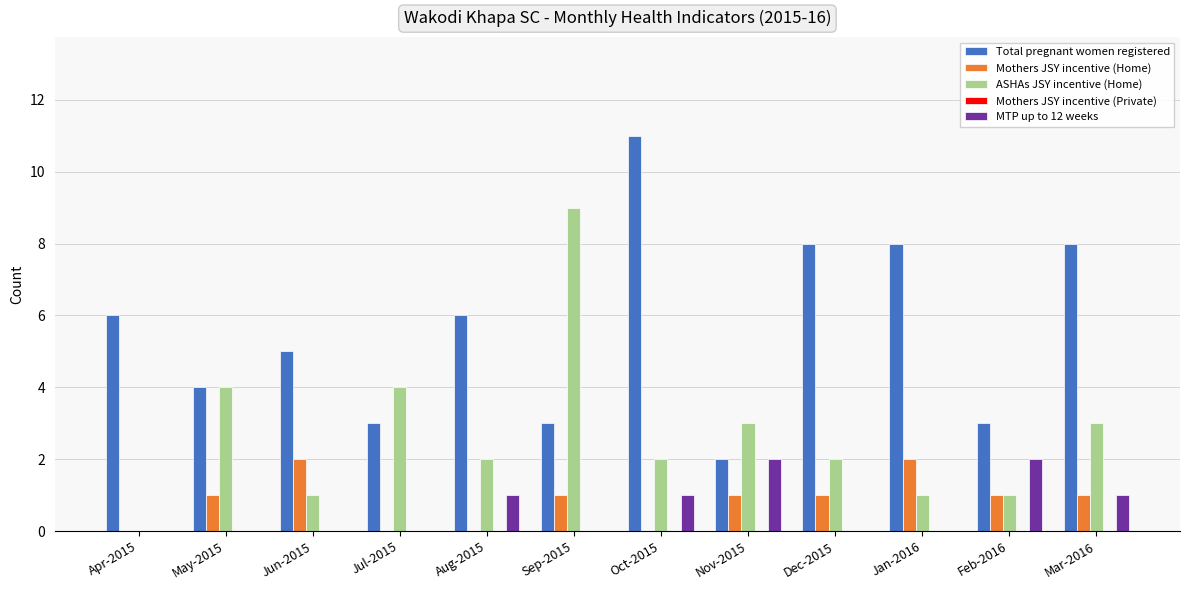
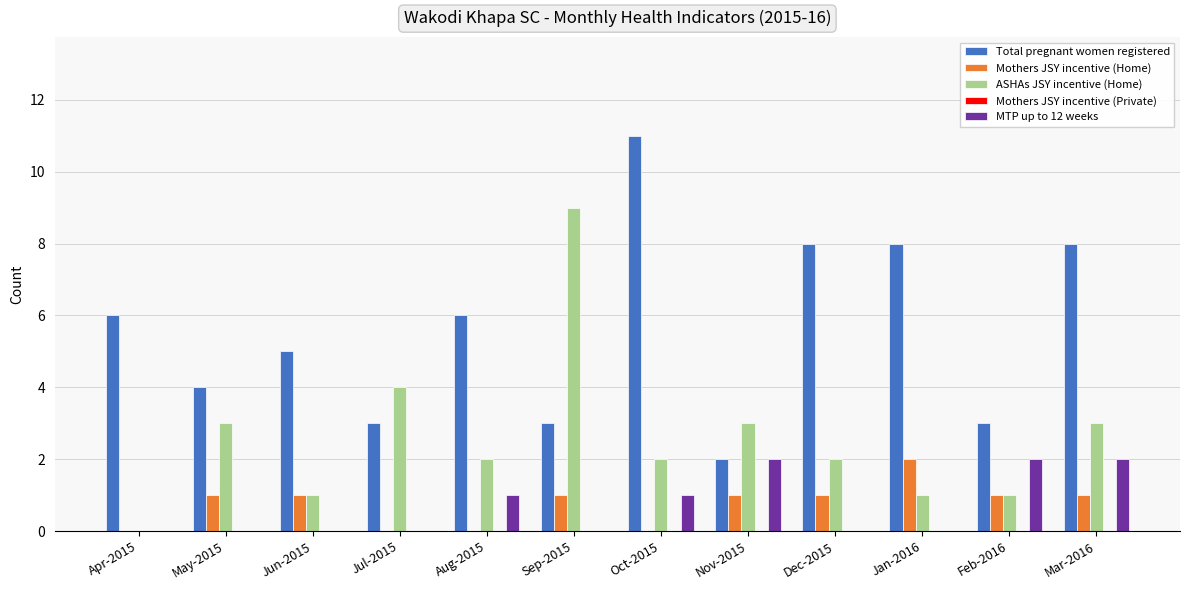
ASHAs JSY incentive (Home), May-2015: 4 -> 3
Mothers JSY incentive (Home), Jun-2015: 2 -> 1
MTP up to 12 weeks, Mar-2016: 1 -> 2
